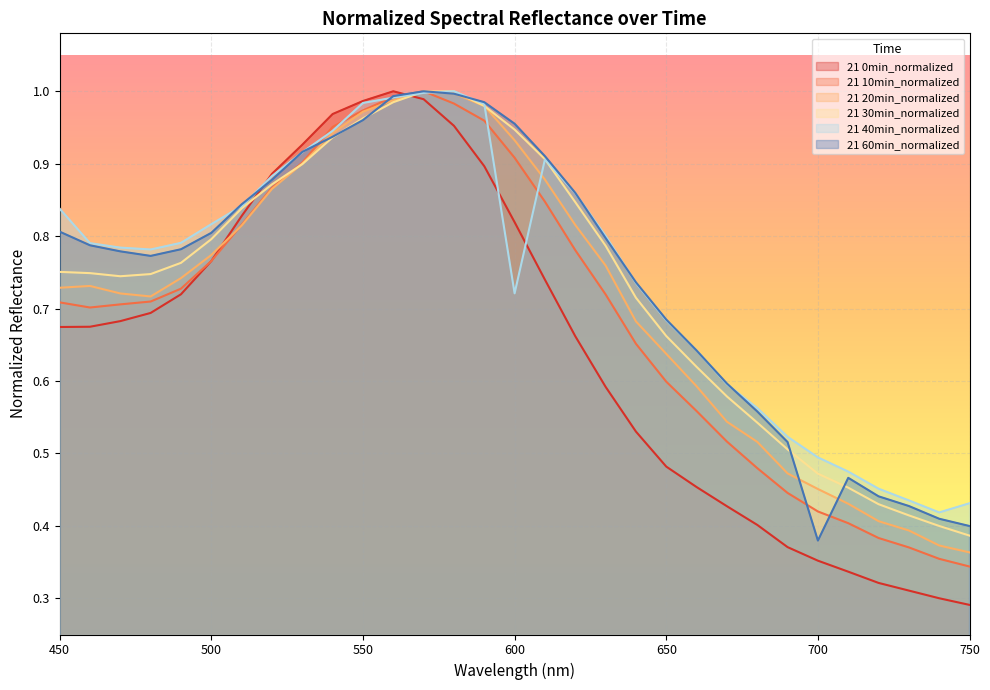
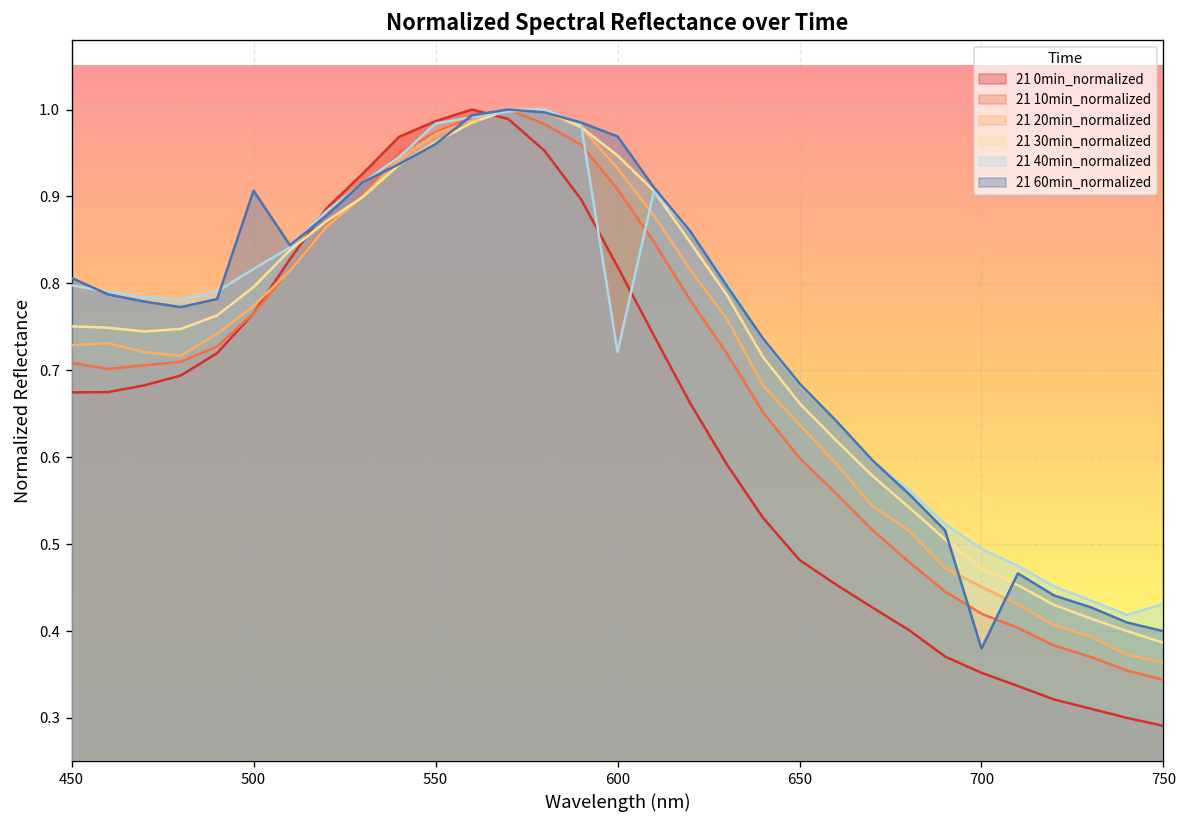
21 40min_normalized, 450: 0.84 -> 0.80
21 60min_normalized, 500: 0.80 -> 0.91
21 60min_normalized, 600: 0.96 -> 0.97
